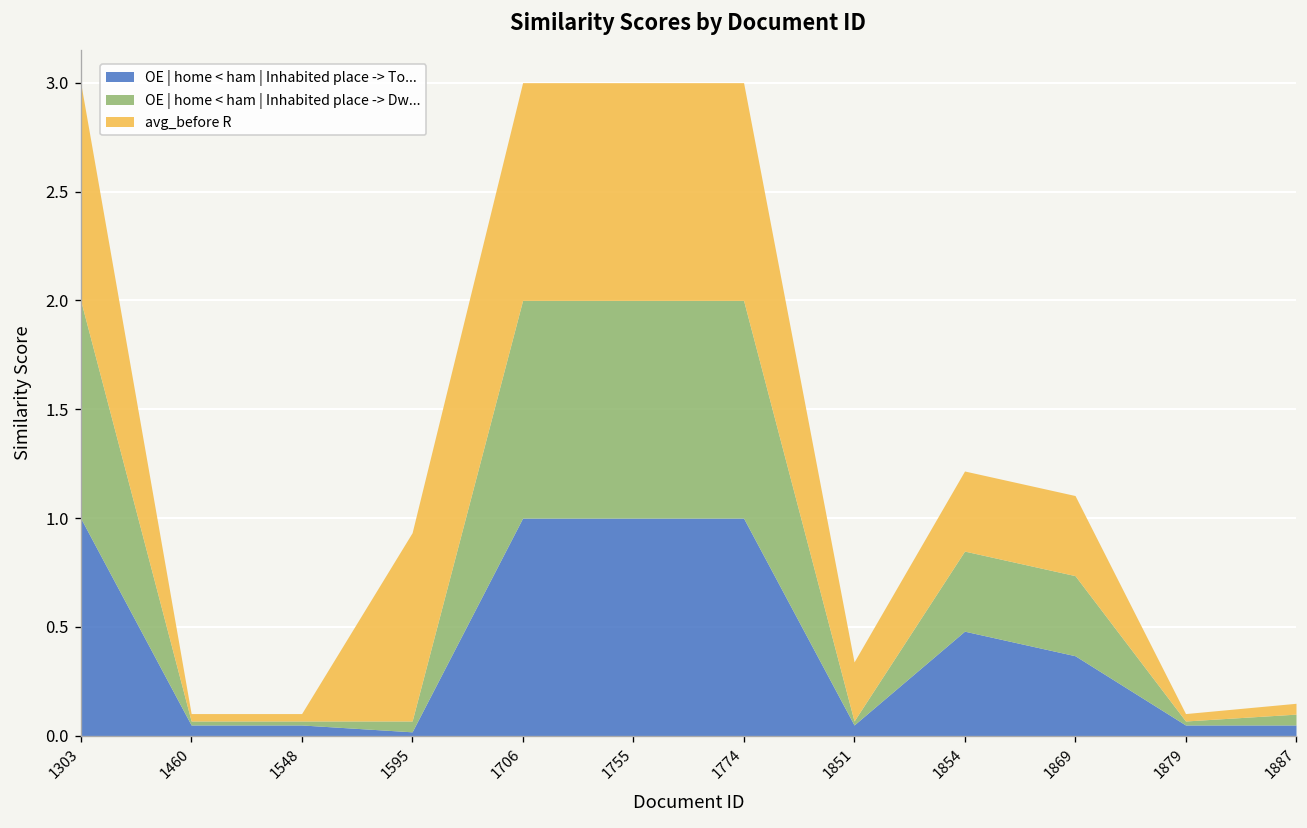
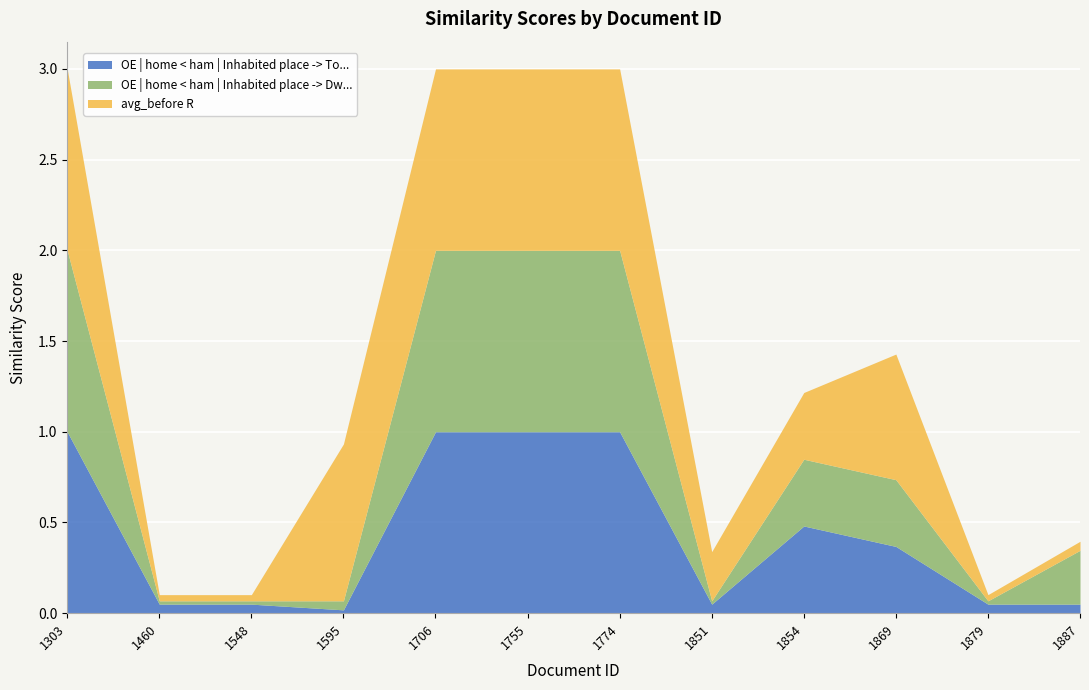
avg_before R, 1869: 0.37 -> 0.69
OE | home < ham | Inhabited place -> Dw..., 1887: 0.05 -> 0.30
